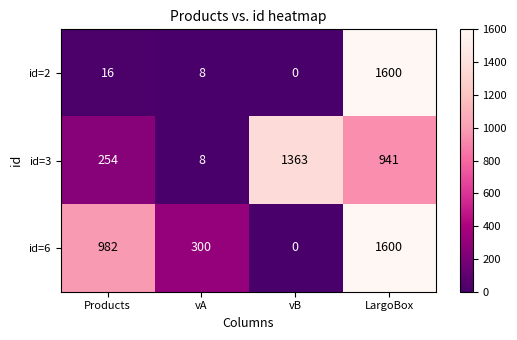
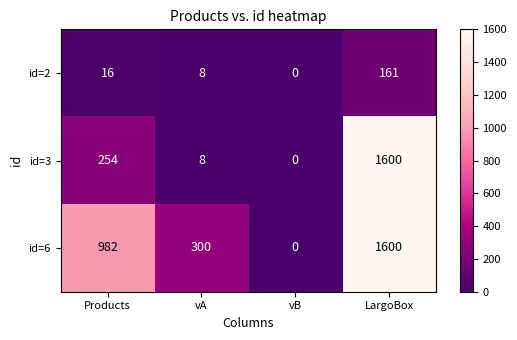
id=2, LargoBox: 1600 -> 161
id=3, vB: 1363 -> 0
id=3, LargoBox: 941 -> 1600
